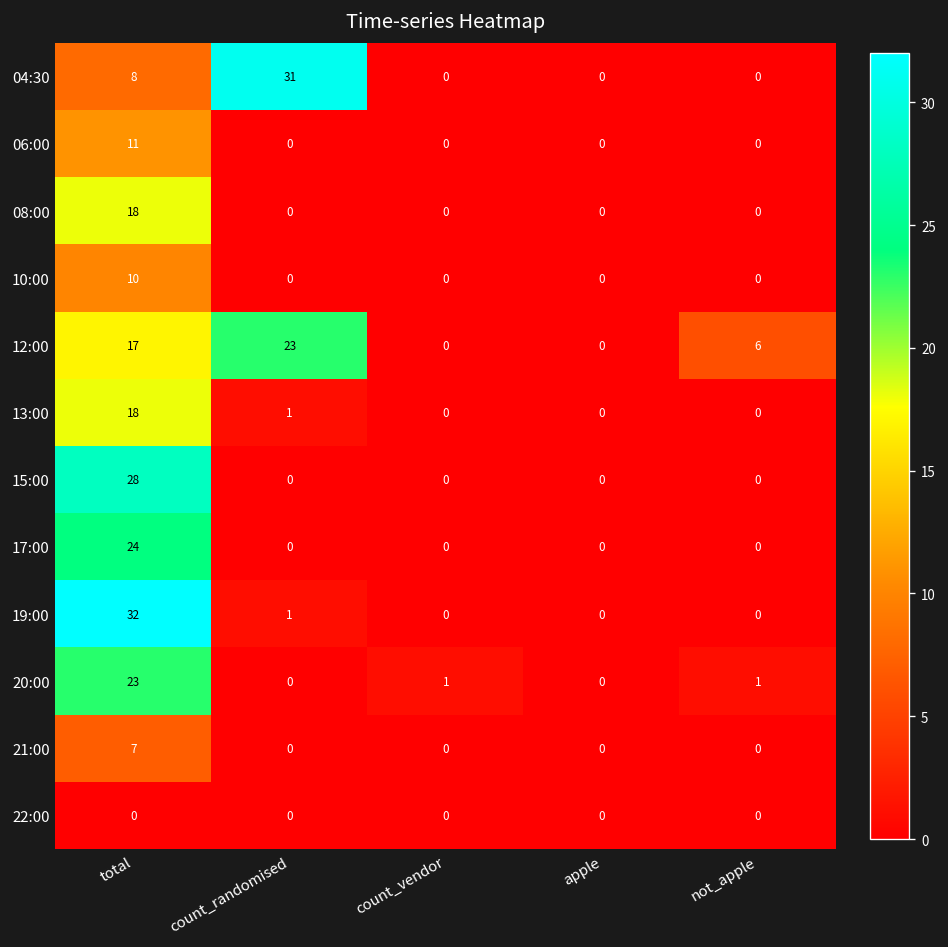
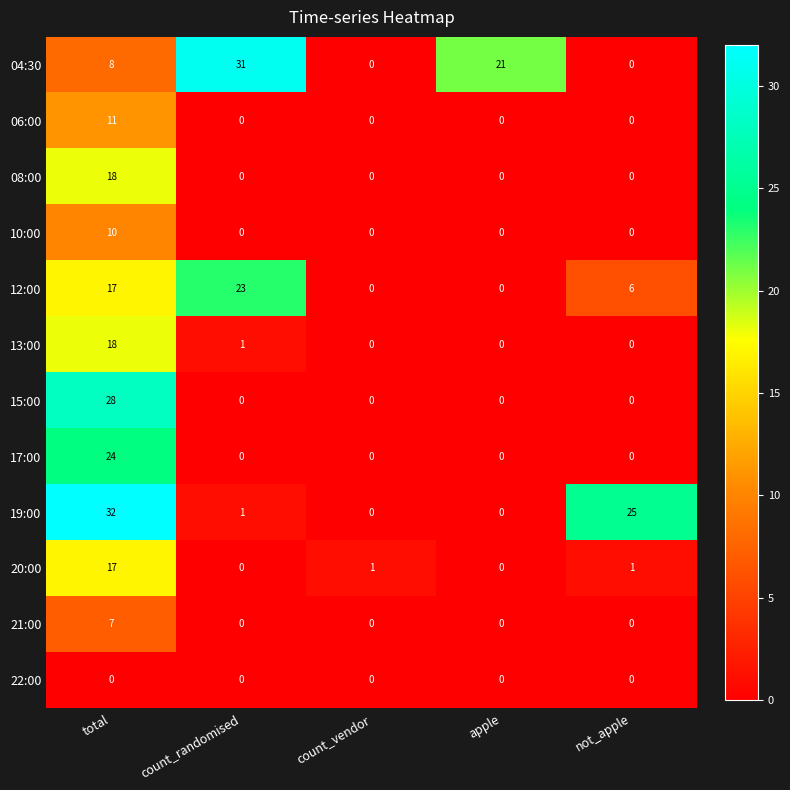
04:30, apple: 0 -> 21
19:00, not_apple: 0 -> 25
20:00, total: 23 -> 17
